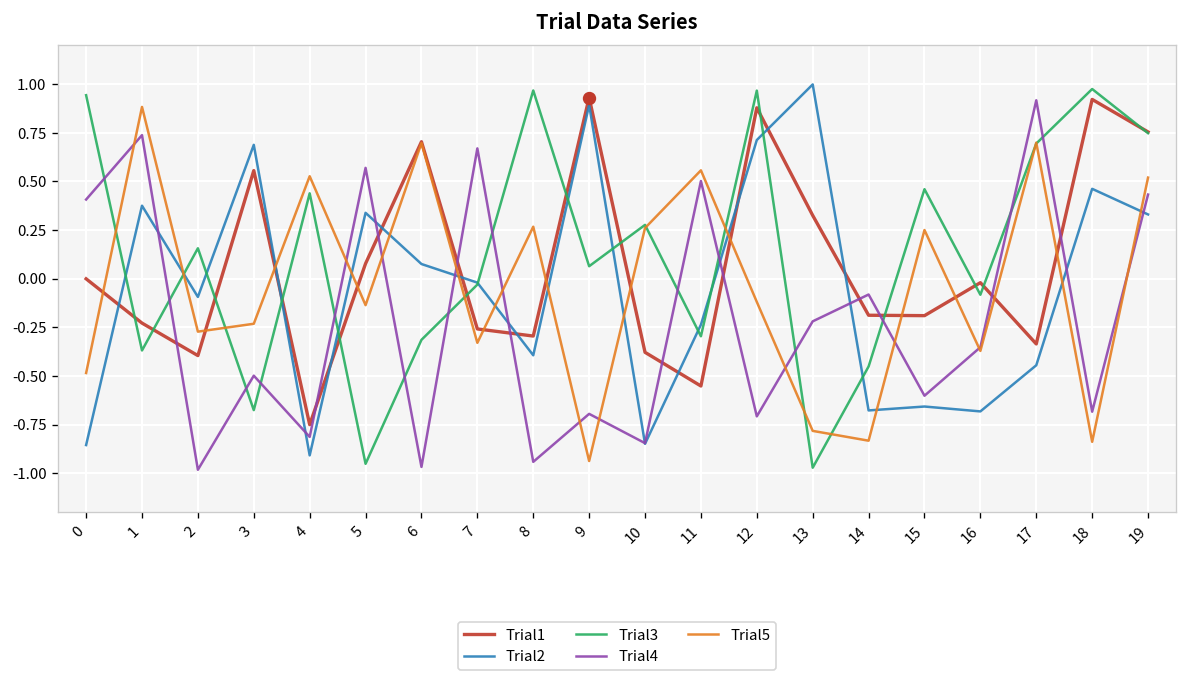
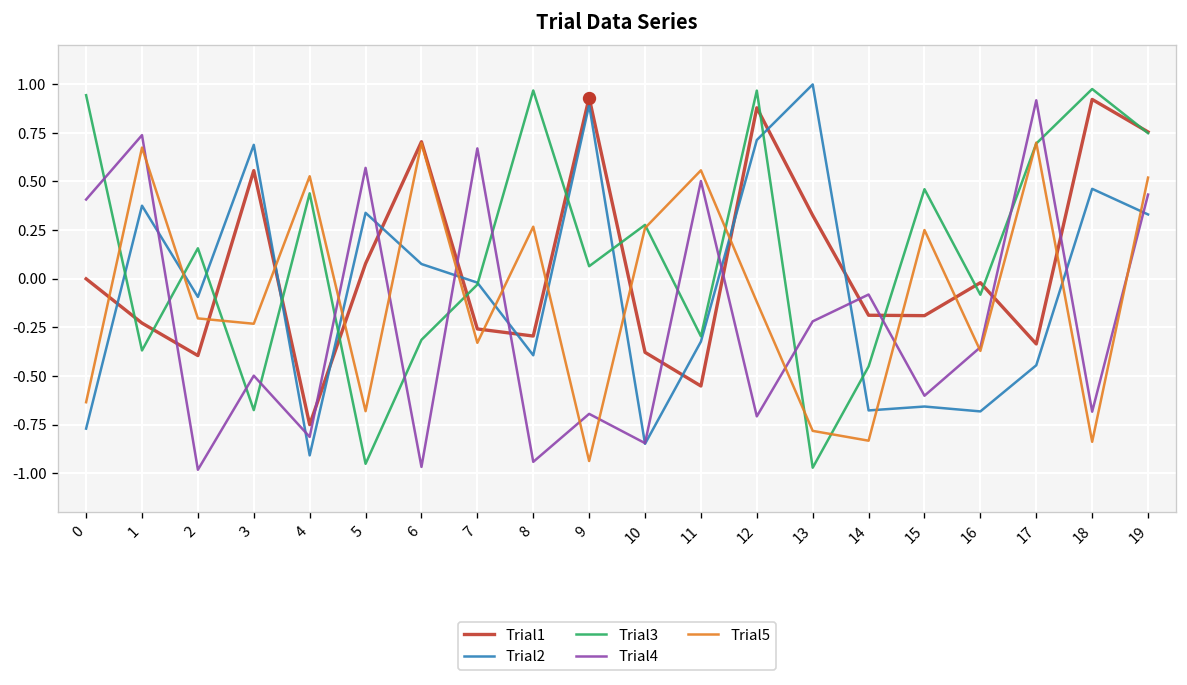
Trial2, 0: -0.86 -> -0.77
Trial5, 0: -0.49 -> -0.64
Trial5, 1: 0.88 -> 0.67
Trial5, 2: -0.27 -> -0.20
Trial5, 5: -0.14 -> -0.68
Trial2, 11: -0.24 -> -0.32
